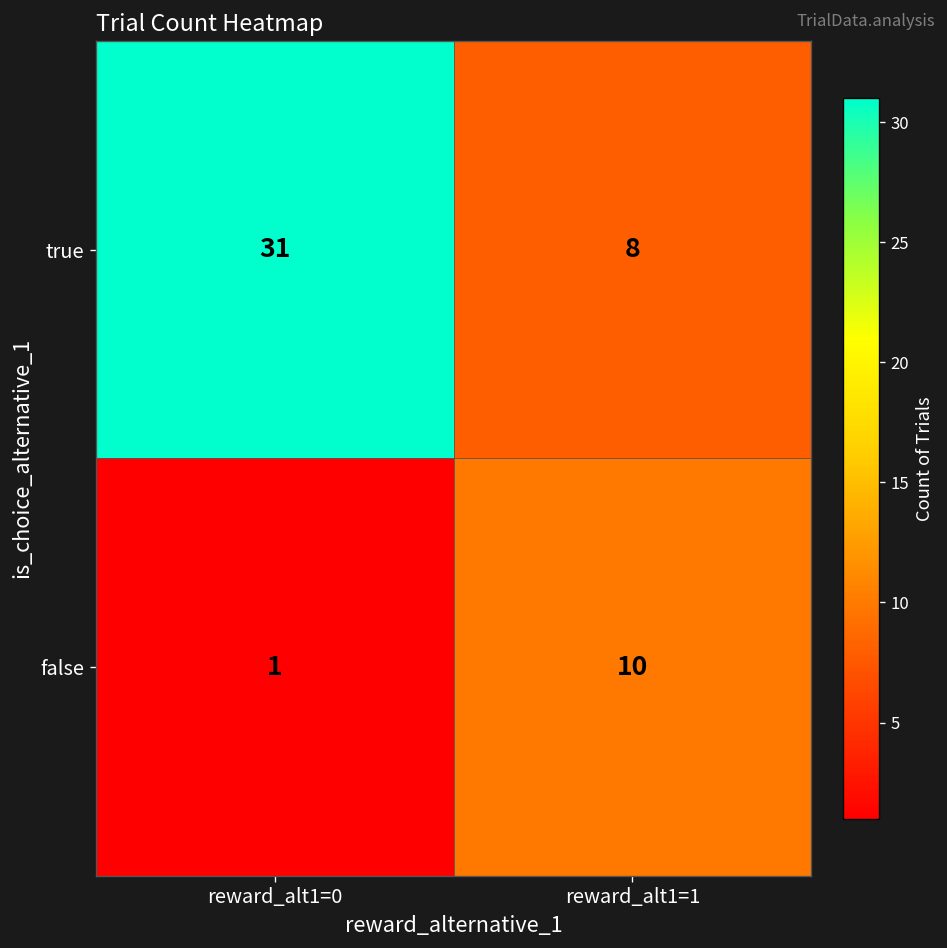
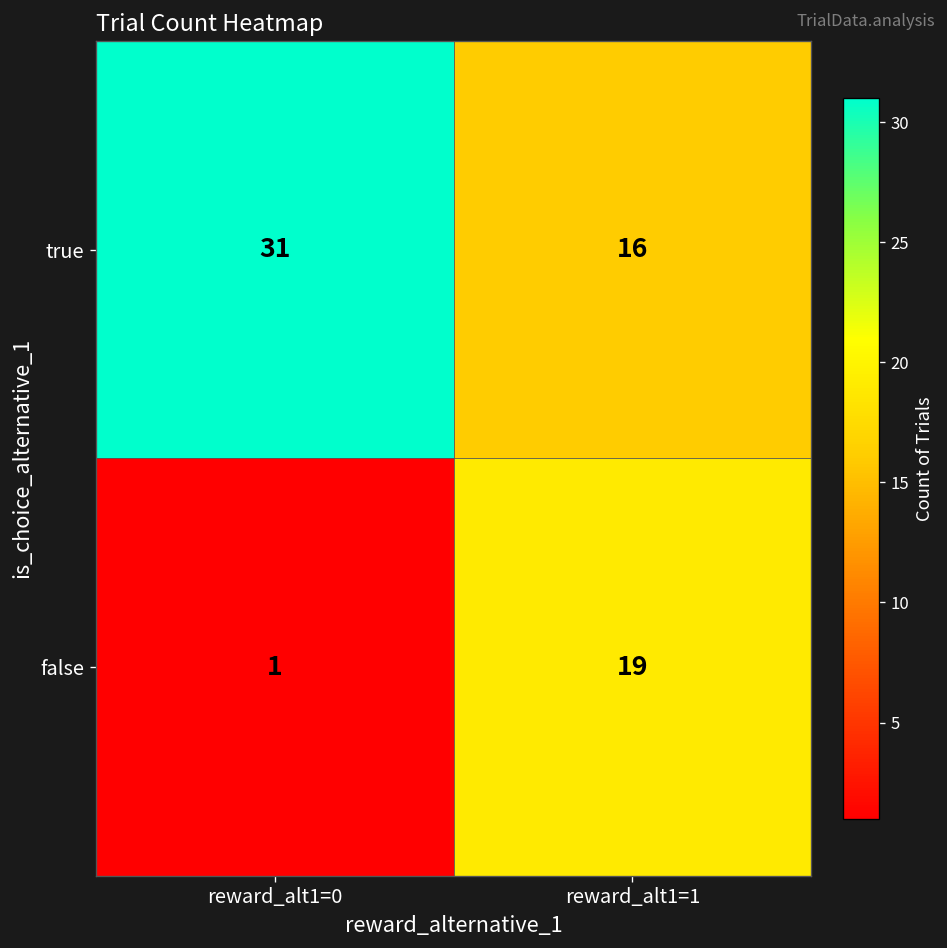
true, reward_alt1=1: 8 -> 16
false, reward_alt1=1: 10 -> 19
